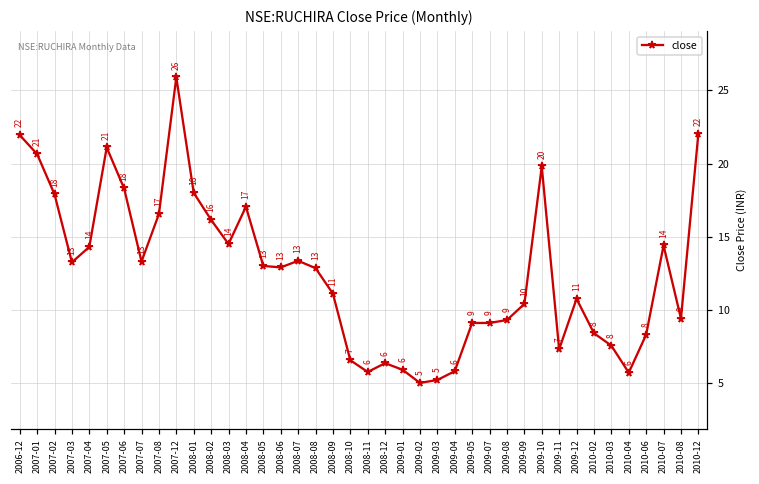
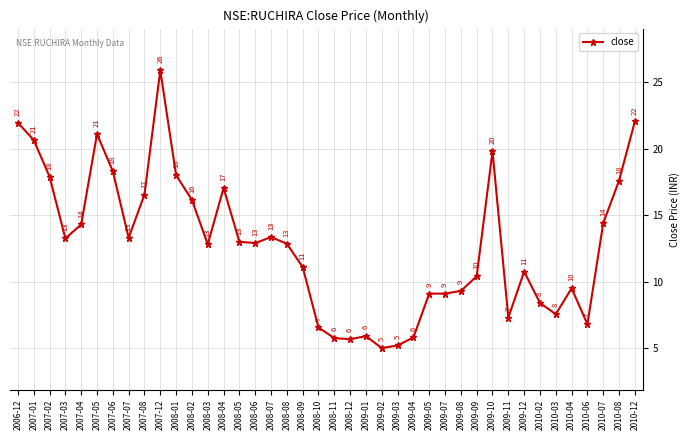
2008-03: 14 -> 13
2008-12: 6.4 -> 5.7
2010-04: 6 -> 10
2010-06: 8 -> 7
2010-08: 9 -> 18
